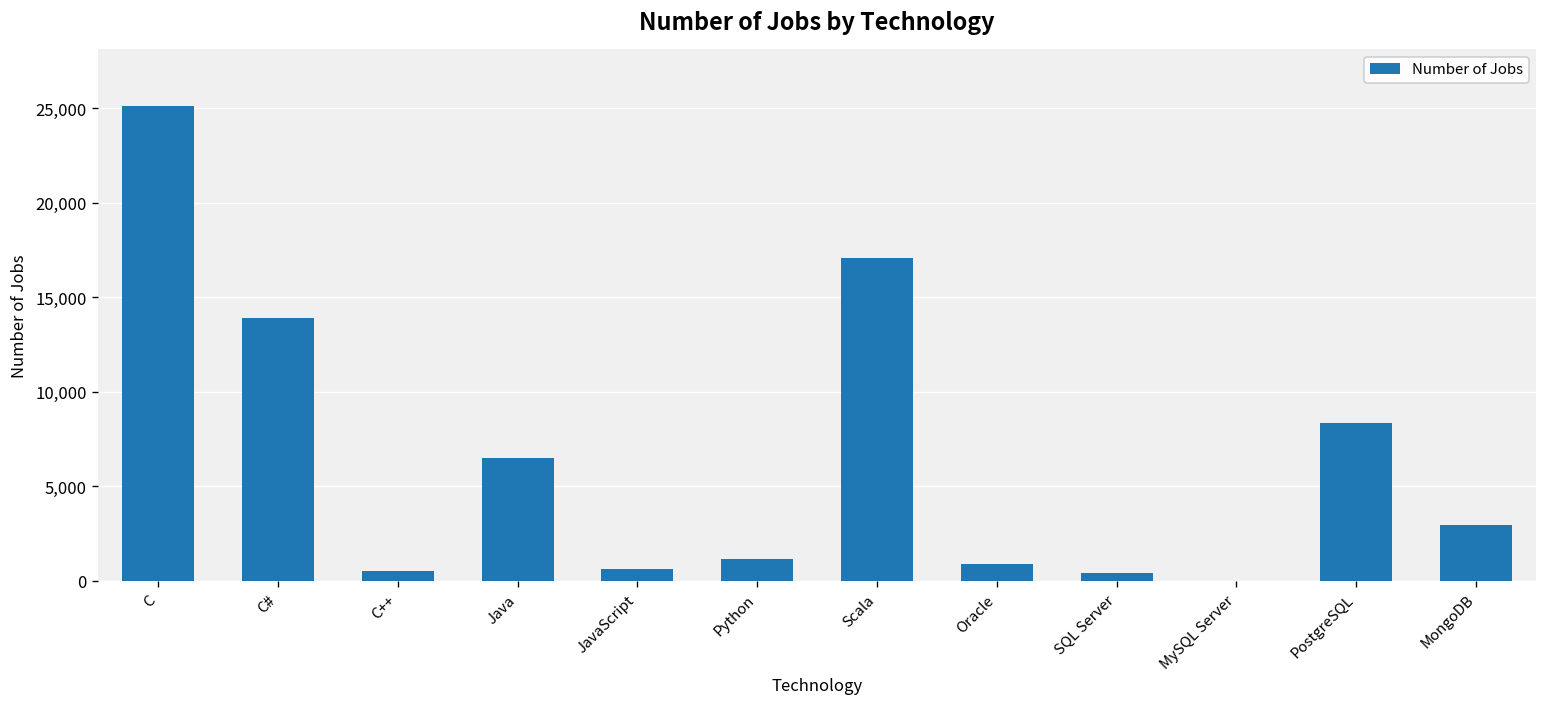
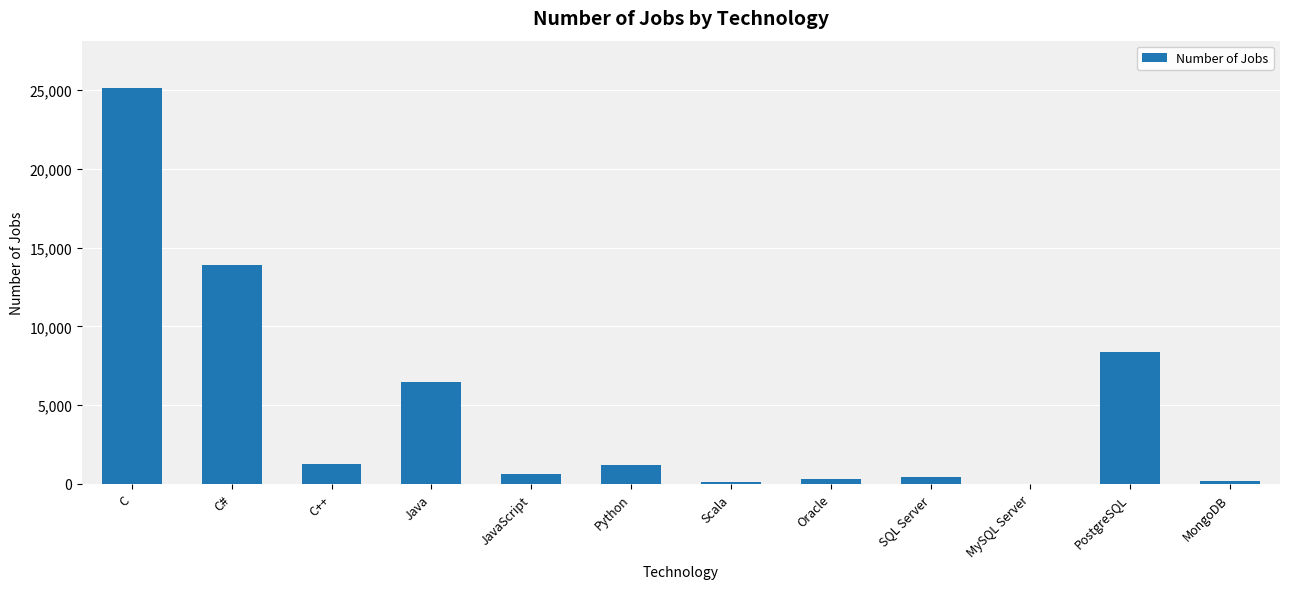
C++: 500 -> 1,200
Scala: 17,100 -> 100
Oracle: 900 -> 300
MongoDB: 2,900 -> 200
